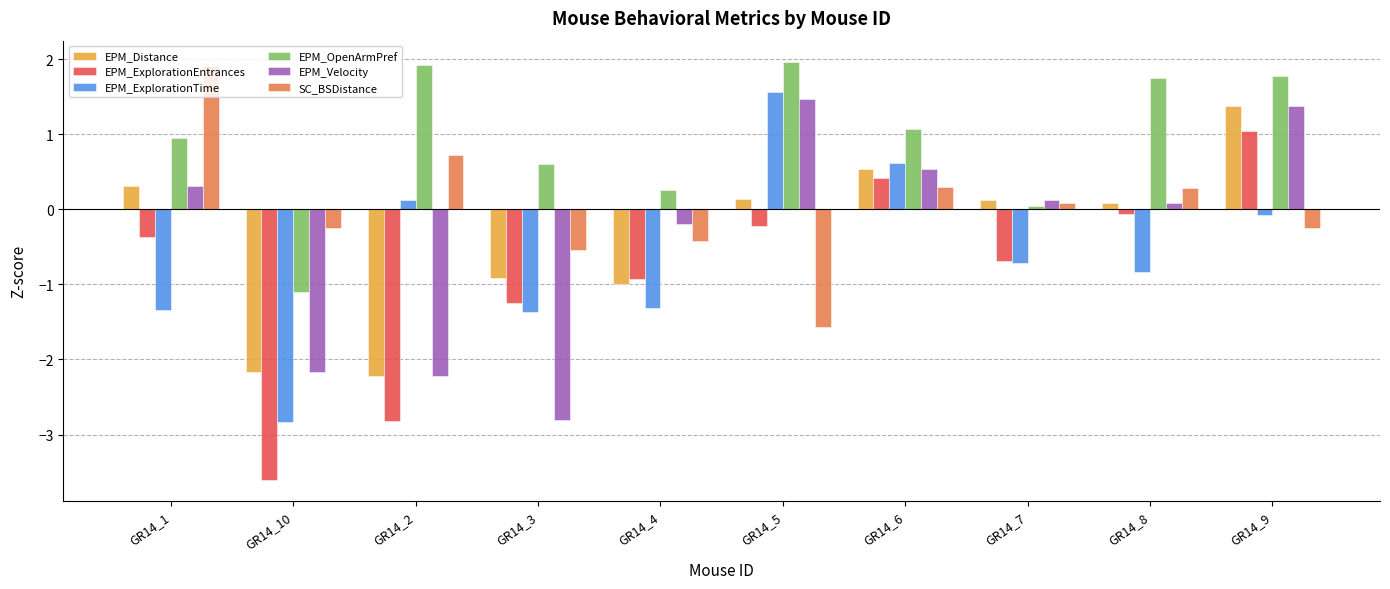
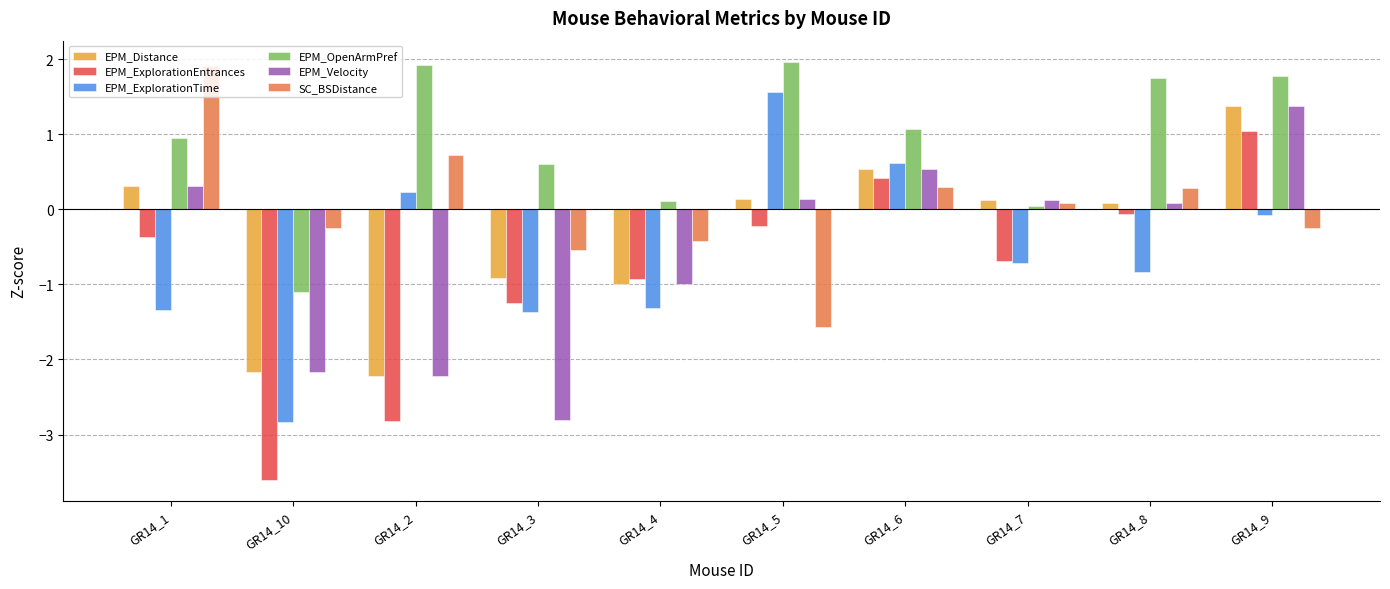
EPM_ExplorationTime, GR14_2: 0.1 -> 0.2
EPM_OpenArmPref, GR14_4: 0.3 -> 0.1
EPM_Velocity, GR14_4: -0.2 -> -1.0
EPM_Velocity, GR14_5: 1.5 -> 0.1
